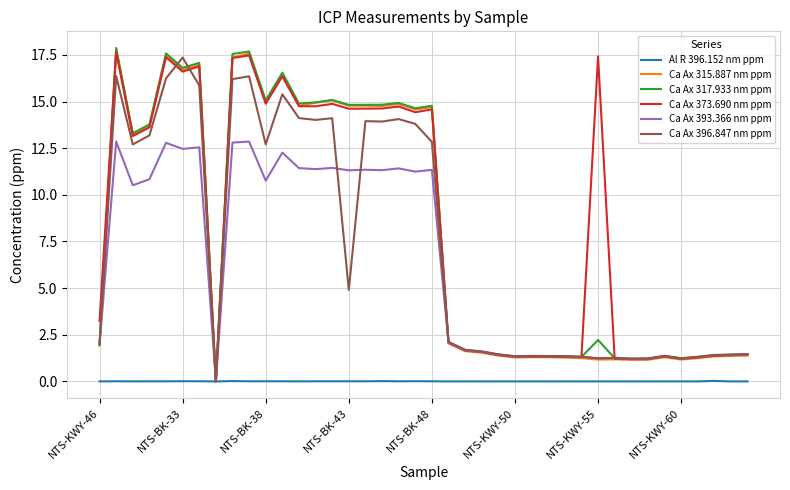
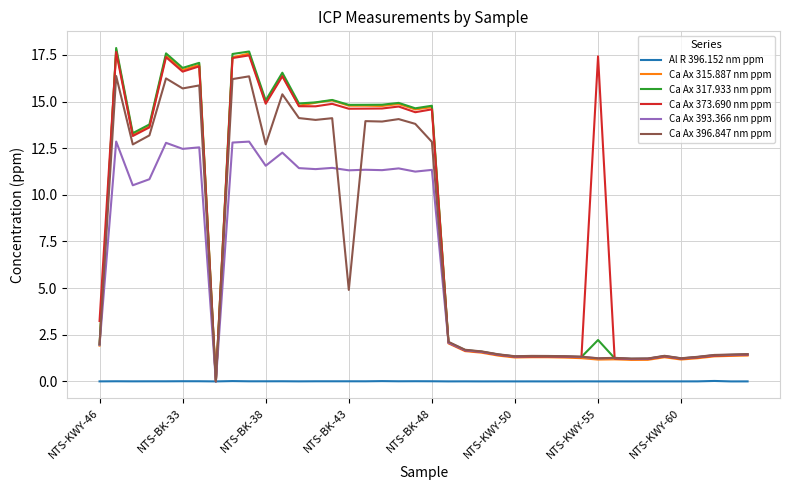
Ca Ax 396.847 nm ppm, NTS-BK-33: 17.4 -> 15.7
Ca Ax 393.366 nm ppm, NTS-BK-38: 10.8 -> 11.6
